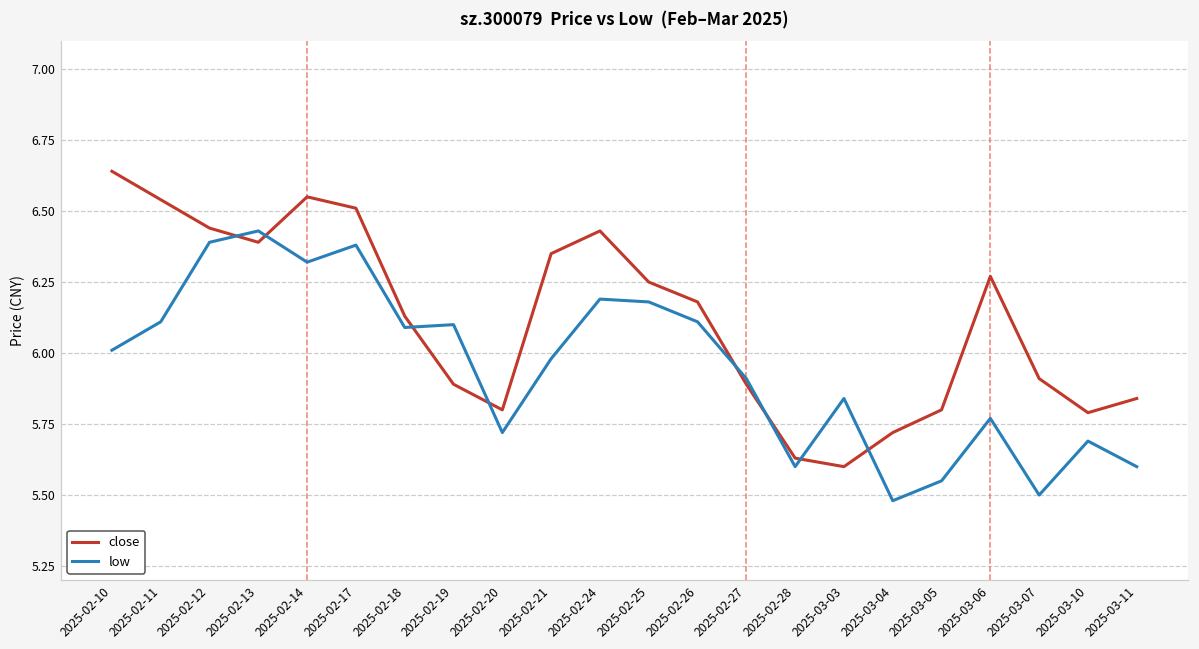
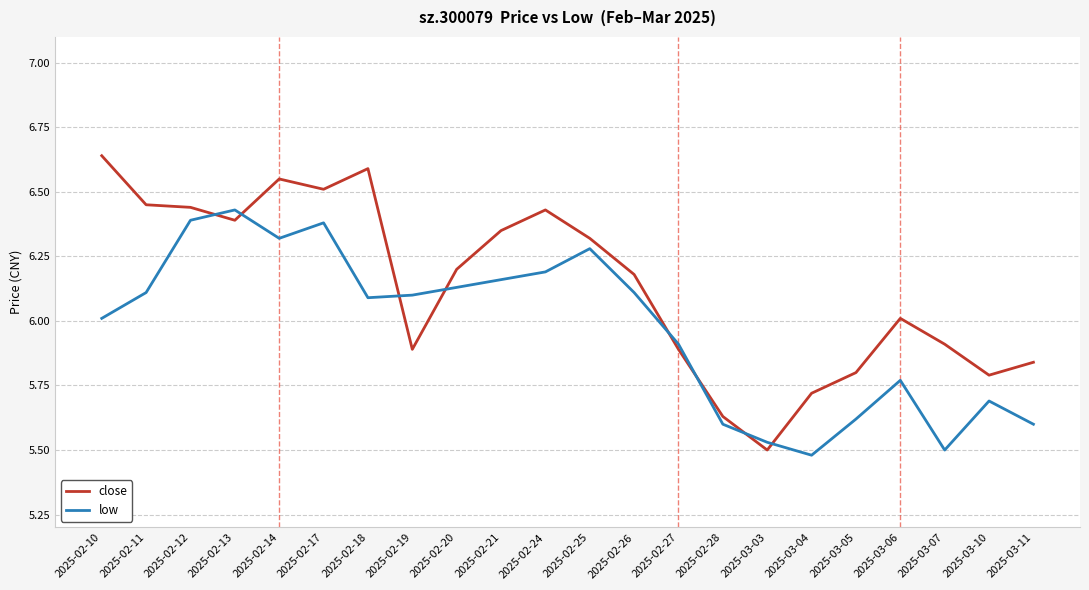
close, 2025-02-11: 6.54 -> 6.45
close, 2025-02-18: 6.13 -> 6.59
close, 2025-02-20: 5.8 -> 6.2
low, 2025-02-20: 5.72 -> 6.13
low, 2025-02-21: 5.98 -> 6.16
close, 2025-02-25: 6.25 -> 6.32
low, 2025-02-25: 6.18 -> 6.28
close, 2025-03-03: 5.6 -> 5.5
low, 2025-03-03: 5.84 -> 5.53
low, 2025-03-05: 5.55 -> 5.62
close, 2025-03-06: 6.27 -> 6.01
